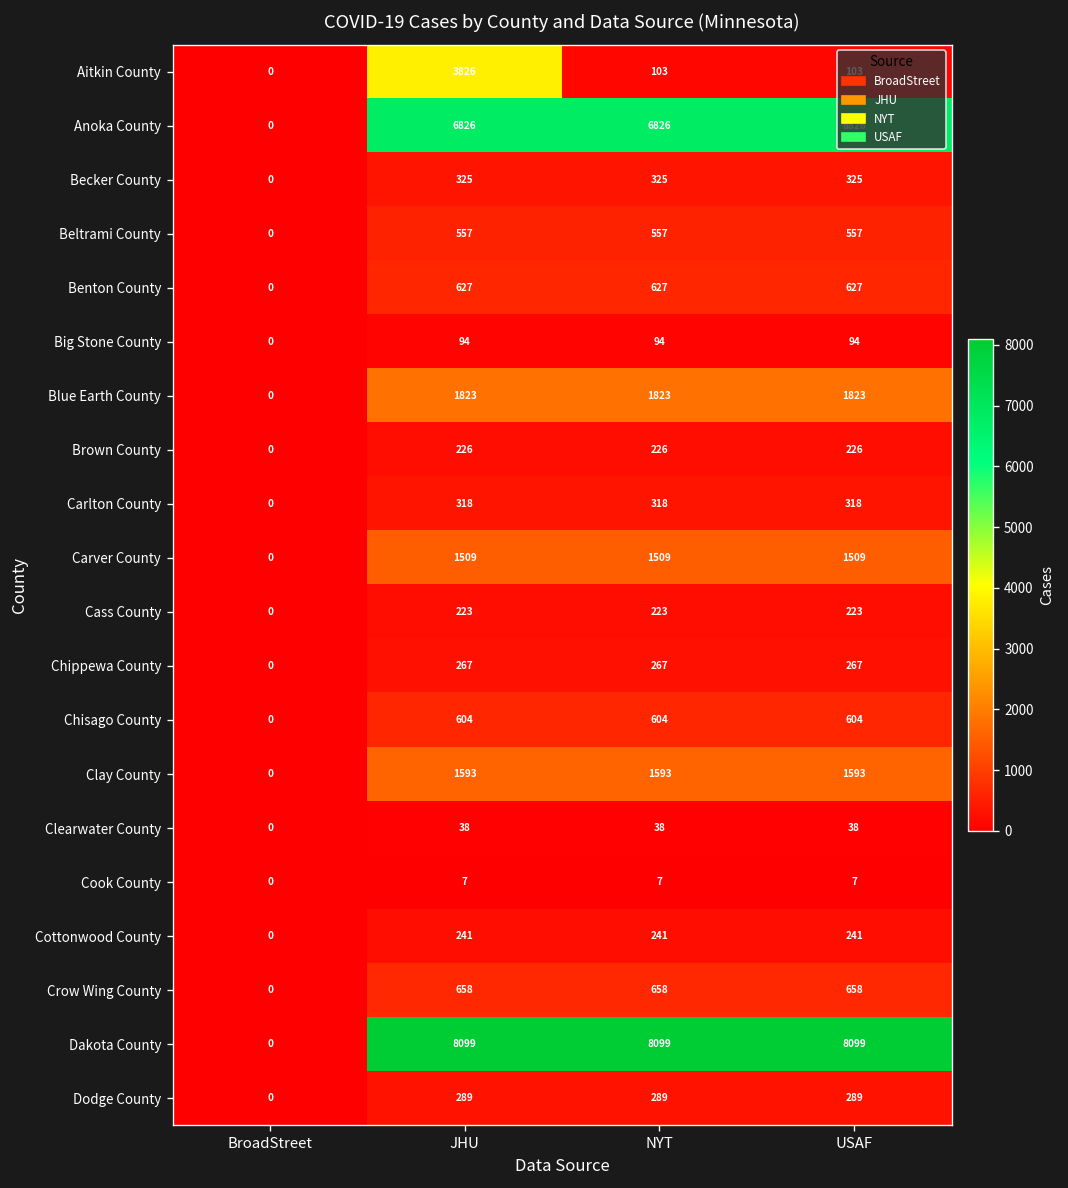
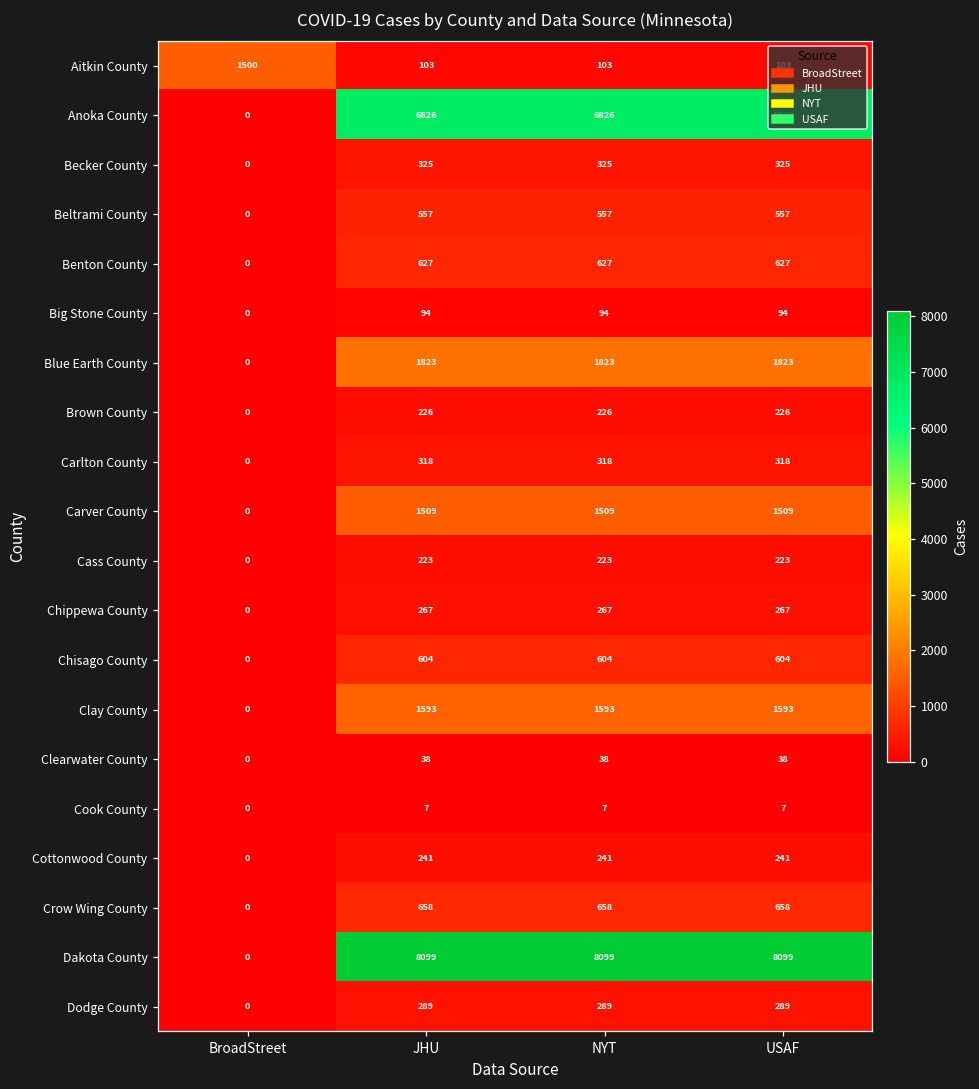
Aitkin County, BroadStreet: 0 -> 1500
Aitkin County, JHU: 3826 -> 103
